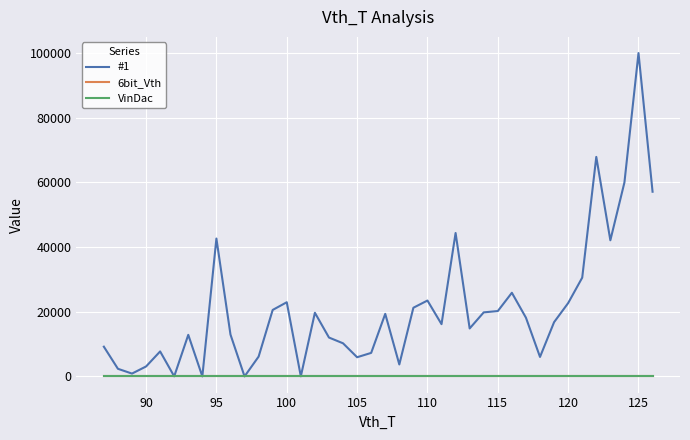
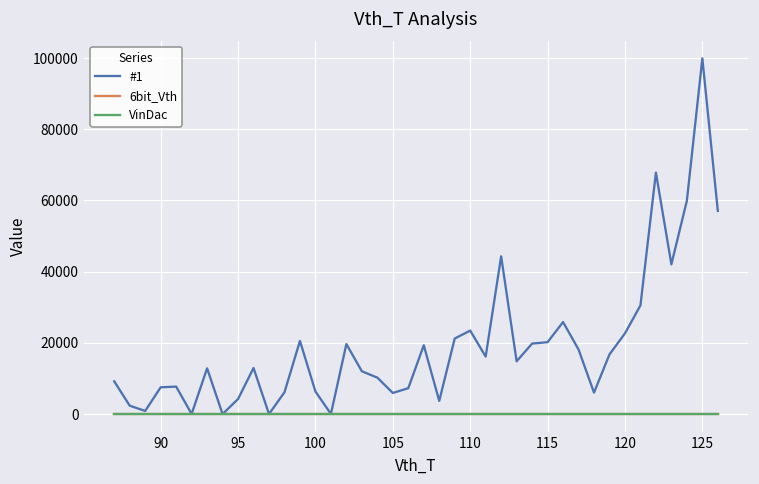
#1, 90: 3000 -> 8000
#1, 95: 43000 -> 4000
#1, 100: 23000 -> 6000
